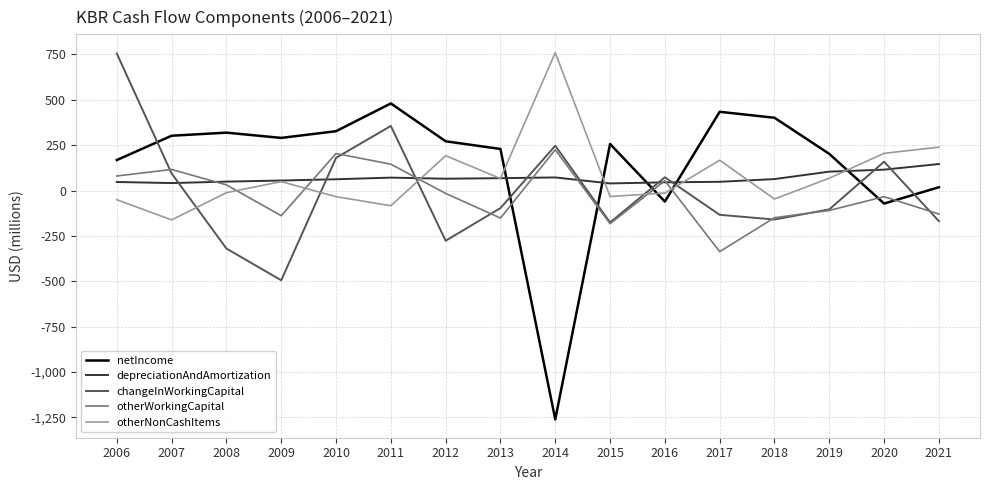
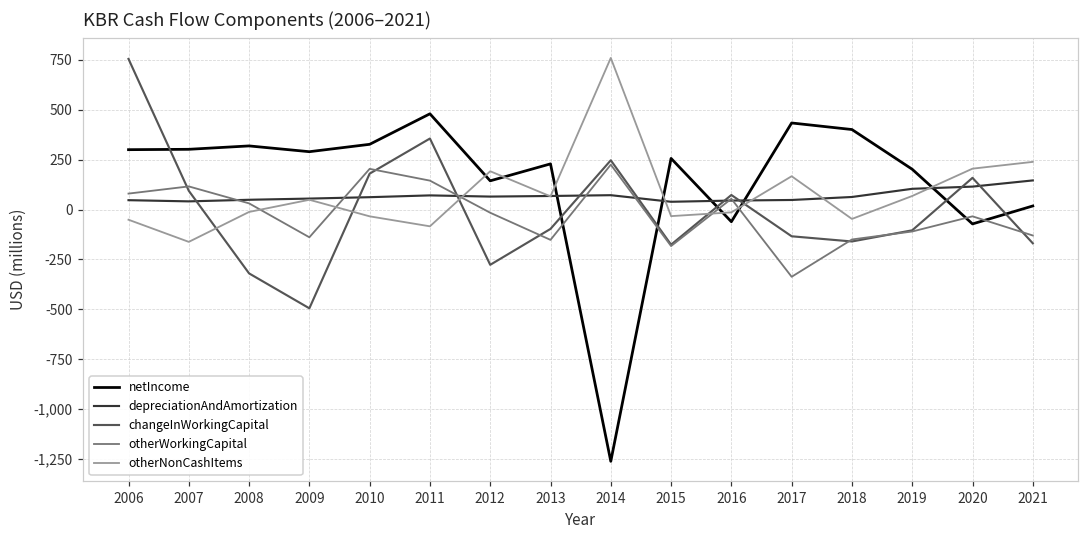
netIncome, 2006: 170 -> 300
netIncome, 2012: 270 -> 140
